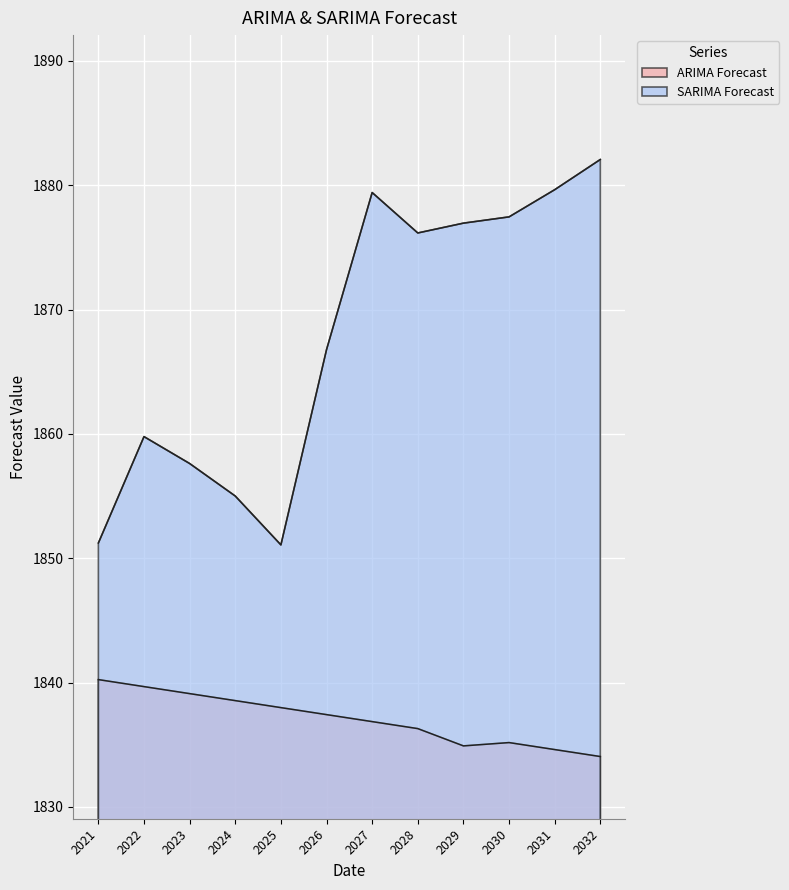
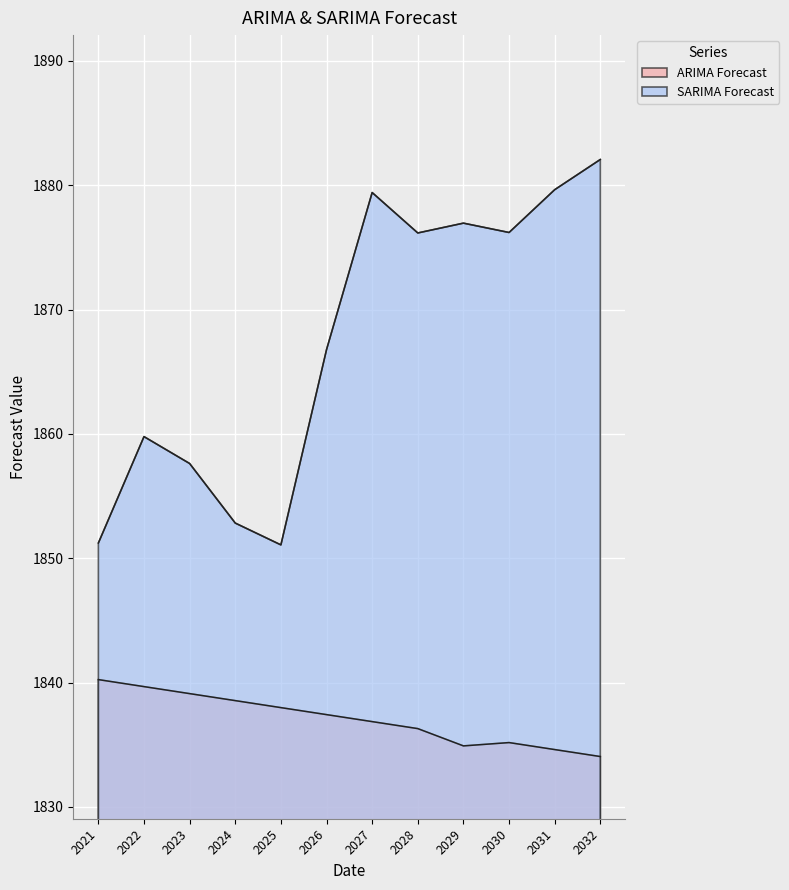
SARIMA Forecast, 2024: 1855.0 -> 1852.8
SARIMA Forecast, 2030: 1877.4 -> 1876.2
